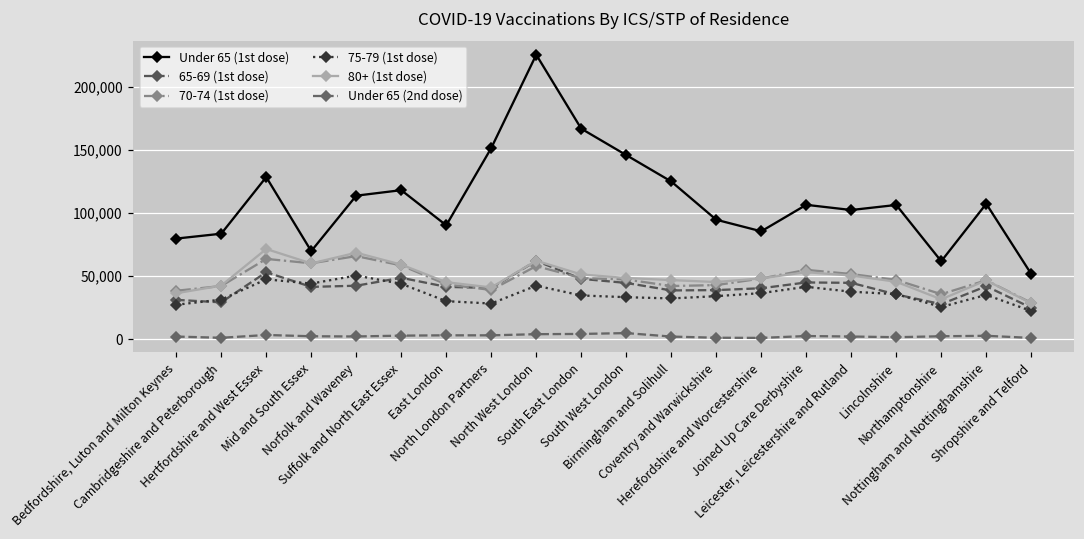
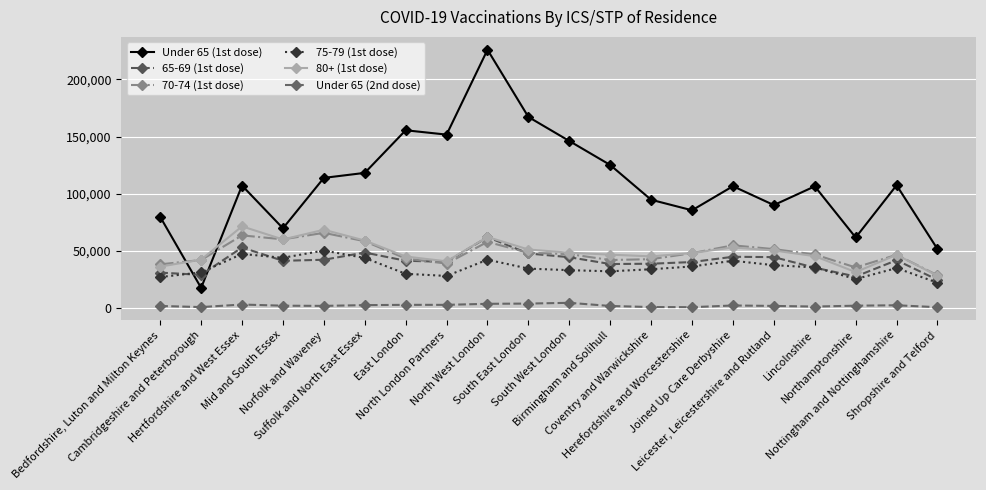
Under 65 (1st dose), Cambridgeshire and Peterborough: 84,000 -> 18,000
Under 65 (1st dose), Hertfordshire and West Essex: 129,000 -> 107,000
Under 65 (1st dose), East London: 90,000 -> 156,000
Under 65 (1st dose), Leicester, Leicestershire and Rutland: 103,000 -> 90,000
